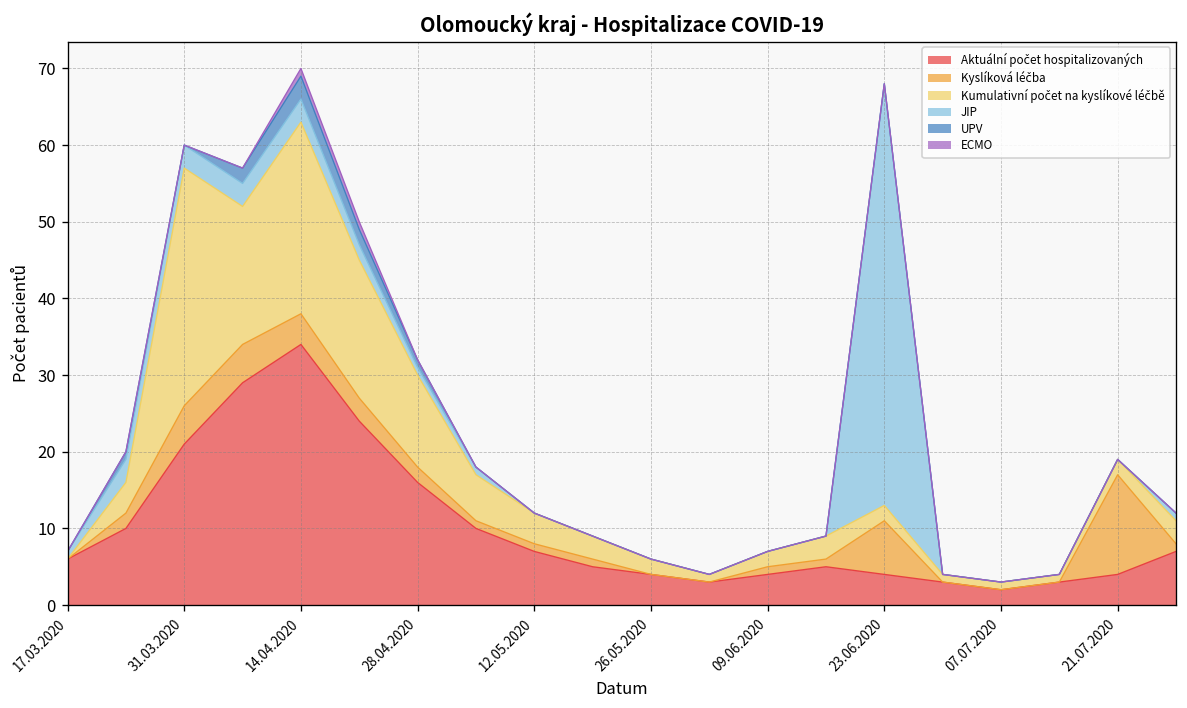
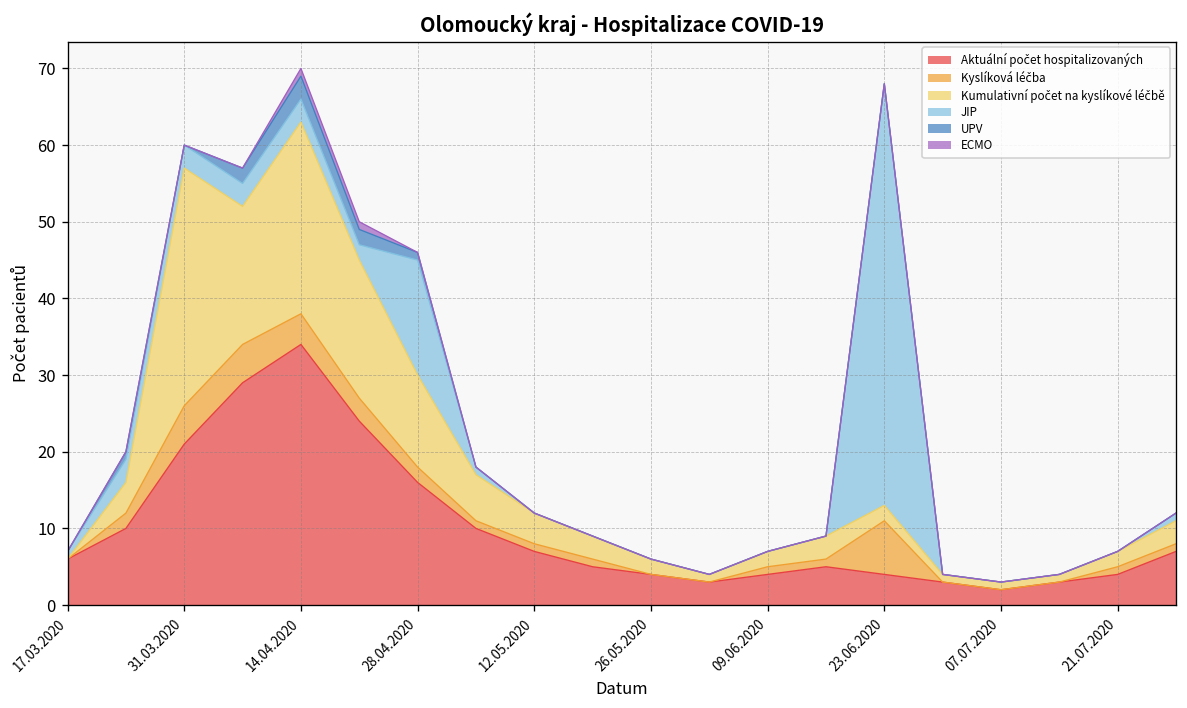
JIP, 28.04.2020: 1 -> 15
Kyslíková léčba, 21.07.2020: 13 -> 1
